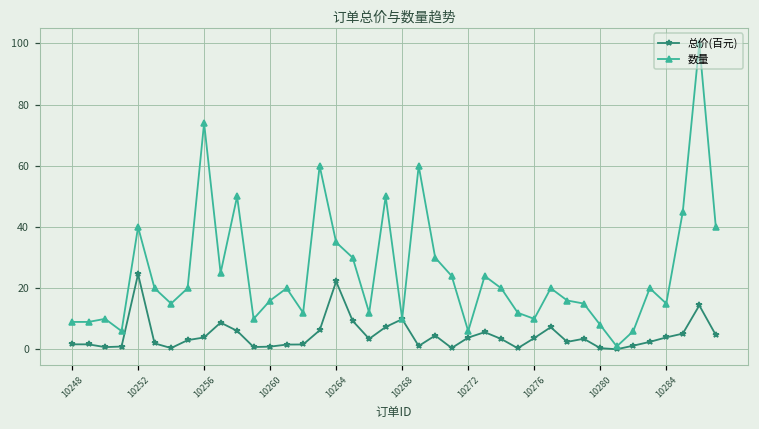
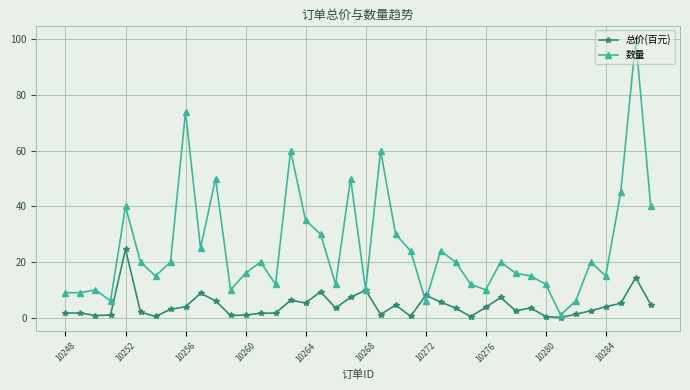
总价(百元), 10264: 22 -> 5
总价(百元), 10272: 4 -> 8
数量, 10280: 8 -> 12
